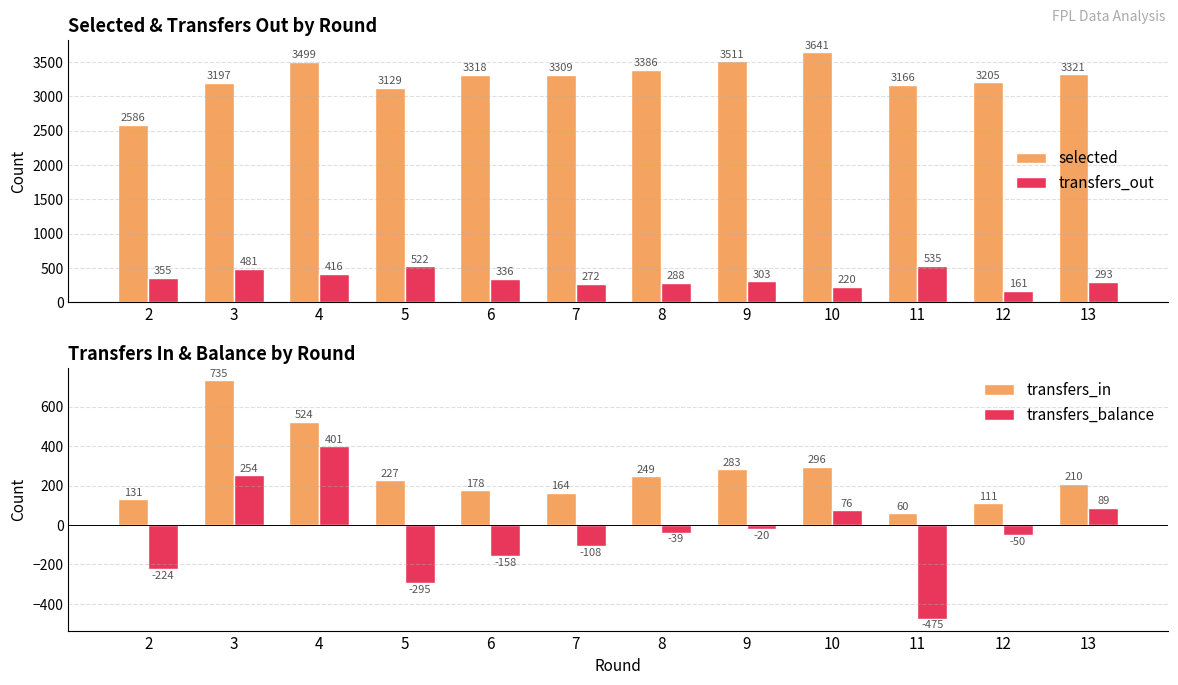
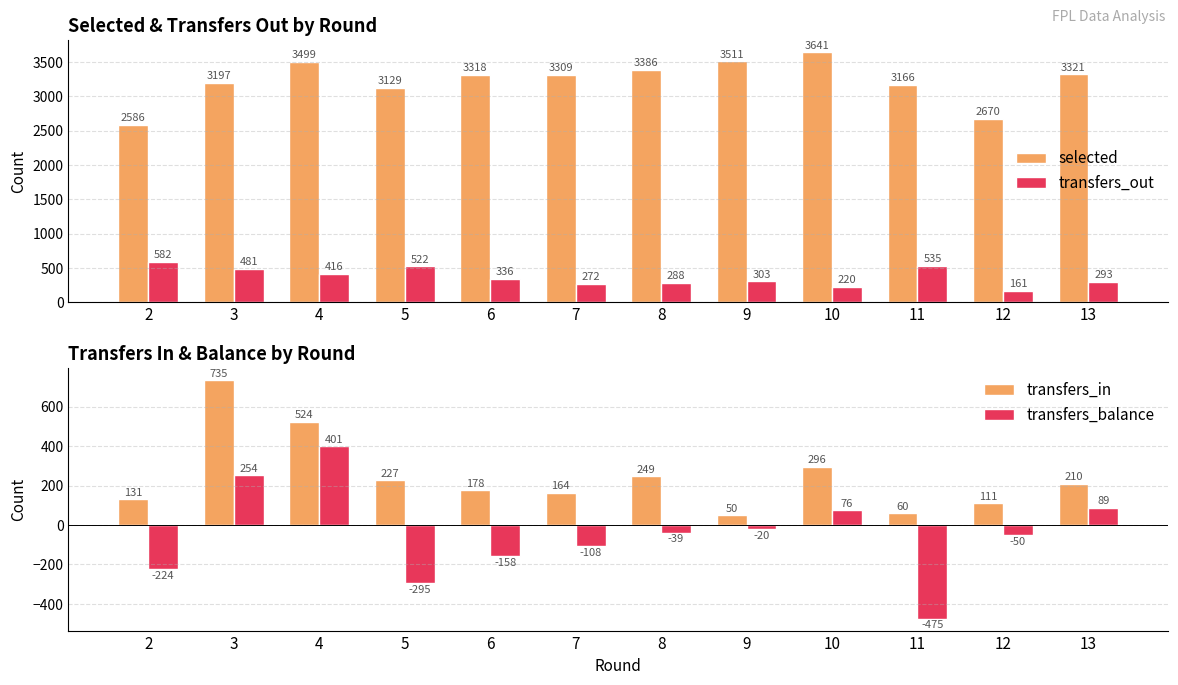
Selected & Transfers Out by Round, transfers_out, 2: 355 -> 582
Selected & Transfers Out by Round, selected, 12: 3205 -> 2670
Transfers In & Balance by Round, transfers_in, 9: 283 -> 50
